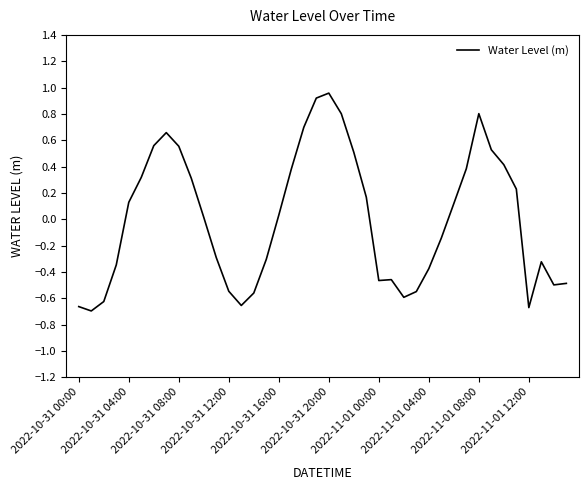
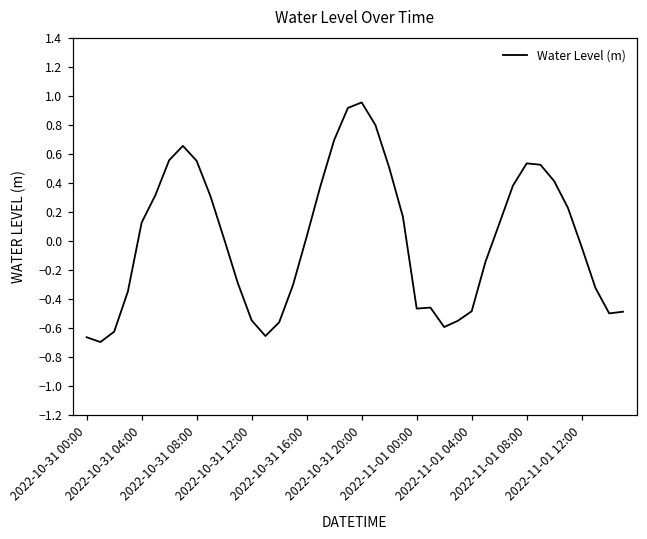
2022-11-01 04:00: -0.37 -> -0.48
2022-11-01 08:00: 0.80 -> 0.54
2022-11-01 12:00: -0.67 -> -0.04
